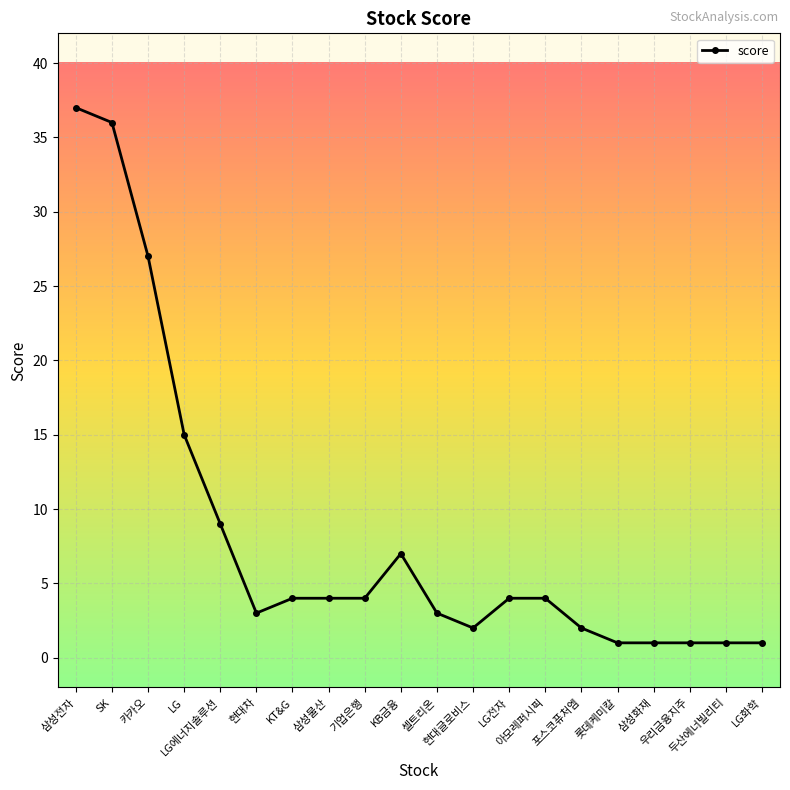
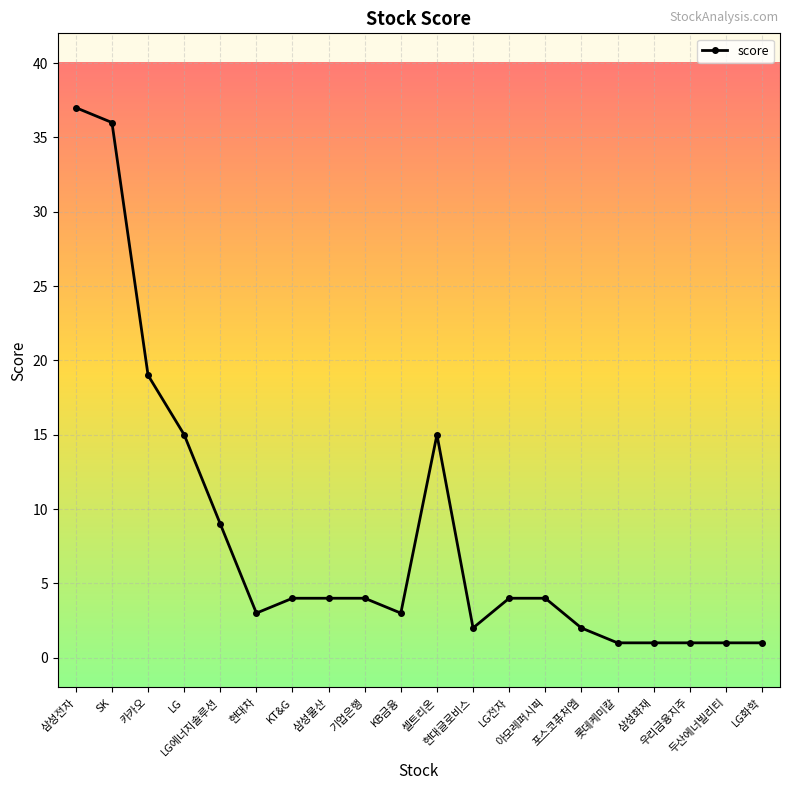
카카오: 27 -> 19
KB금융: 7 -> 3
셀트리온: 3 -> 15
